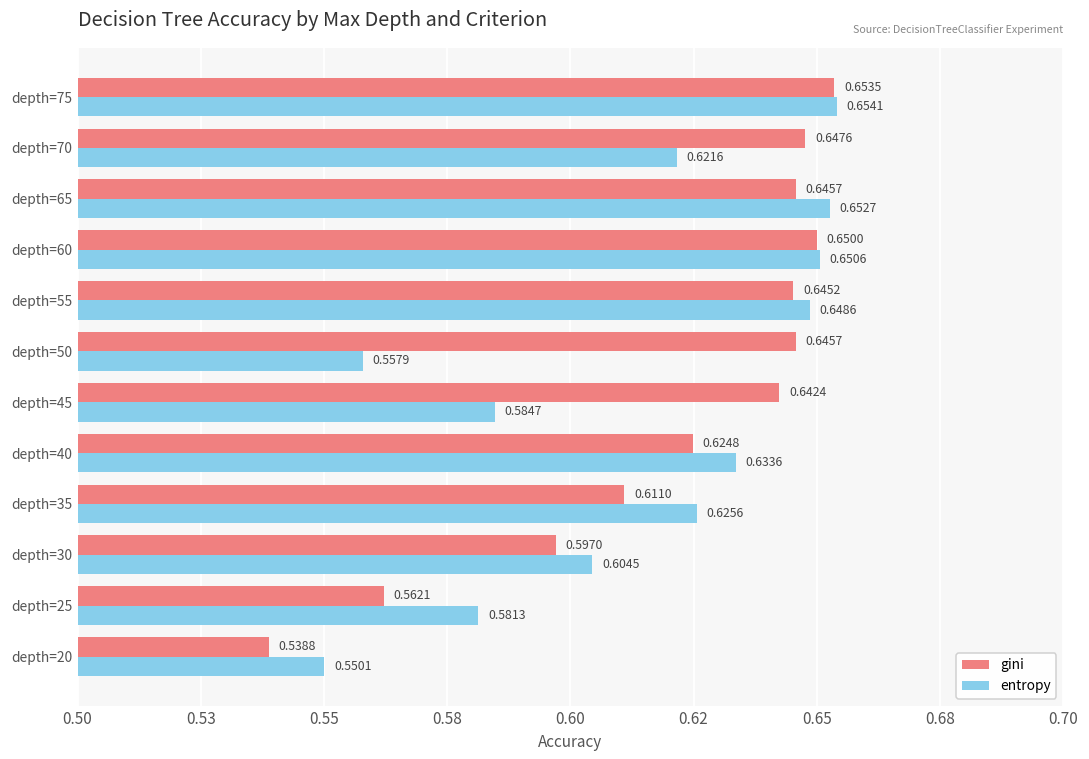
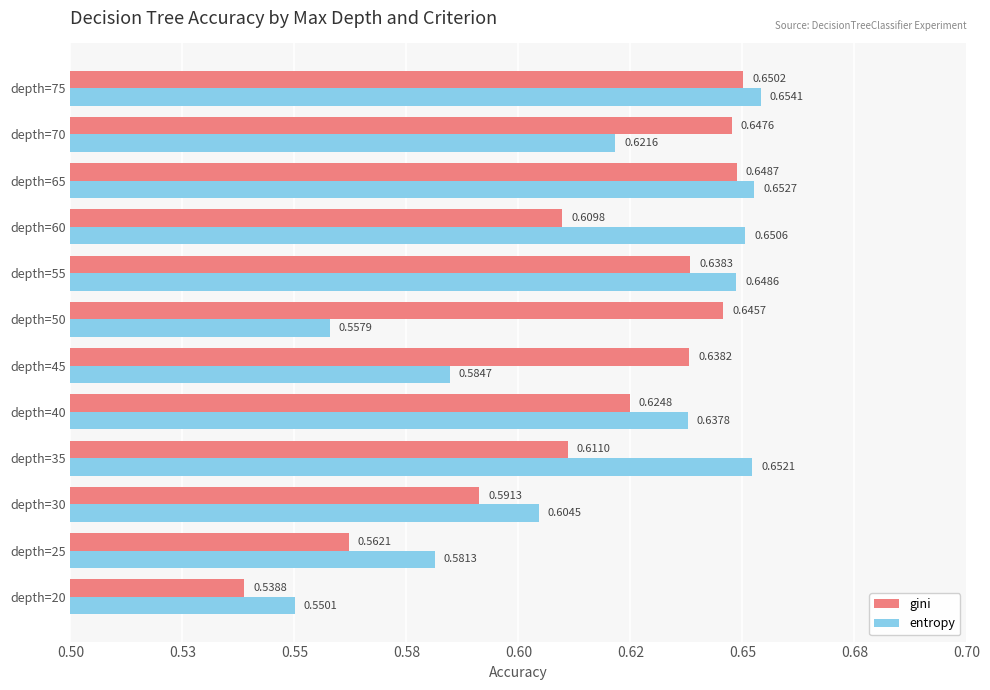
gini, depth=75: 0.6535 -> 0.6502
gini, depth=65: 0.6457 -> 0.6487
gini, depth=60: 0.6500 -> 0.6098
gini, depth=55: 0.6452 -> 0.6383
gini, depth=45: 0.6424 -> 0.6382
entropy, depth=40: 0.6336 -> 0.6378
entropy, depth=35: 0.6256 -> 0.6521
gini, depth=30: 0.5970 -> 0.5913
